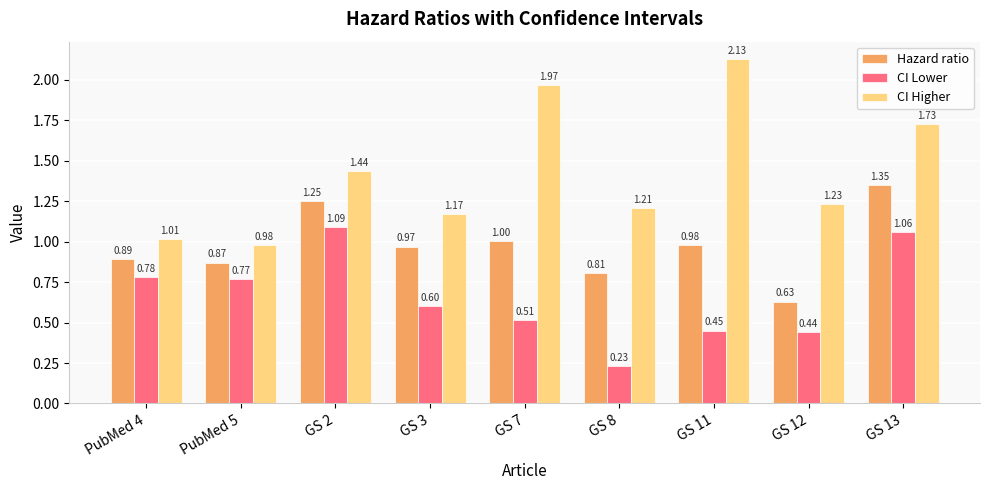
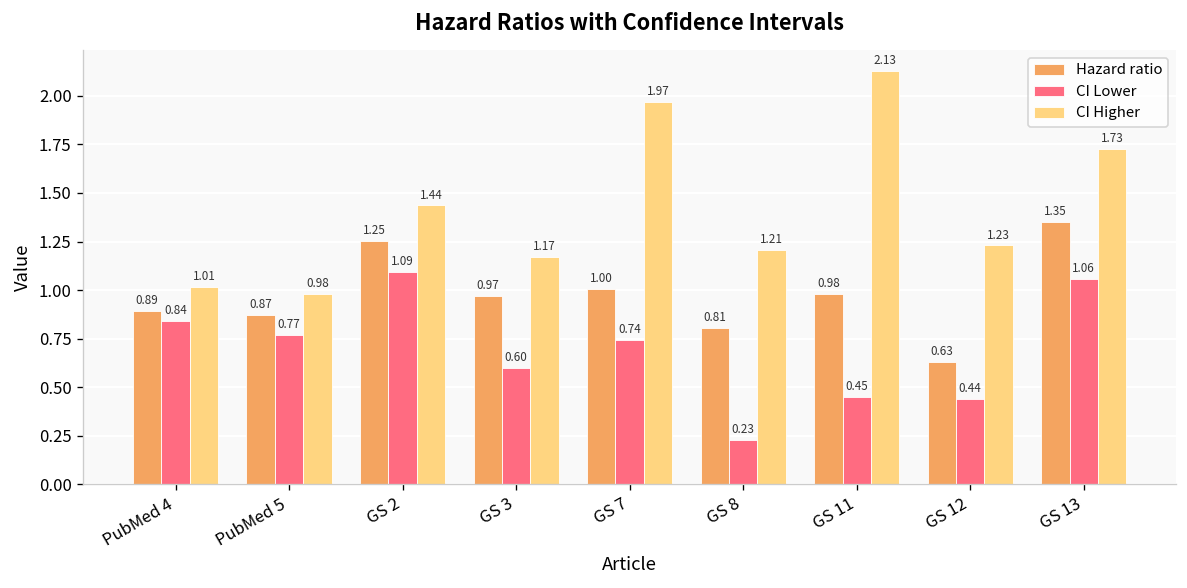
CI Lower, PubMed 4: 0.78 -> 0.84
CI Lower, GS 7: 0.51 -> 0.74
